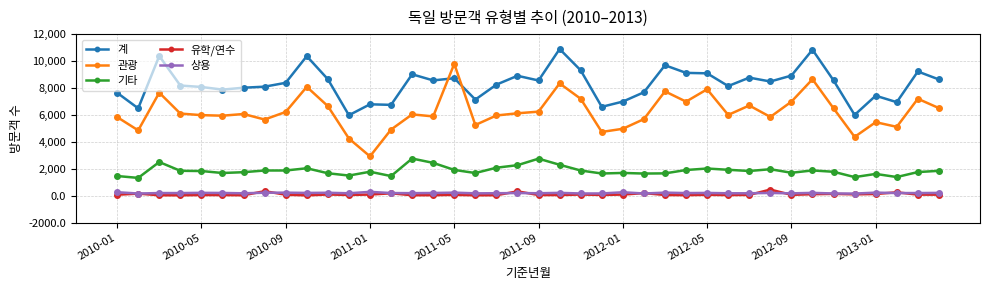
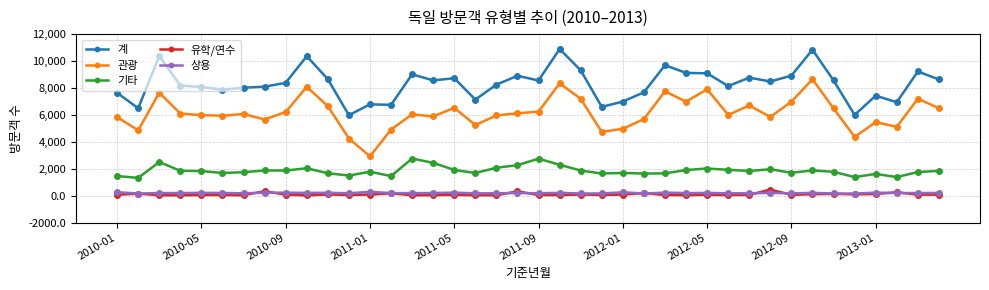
관광, 2011-05: 9,800 -> 6,500
